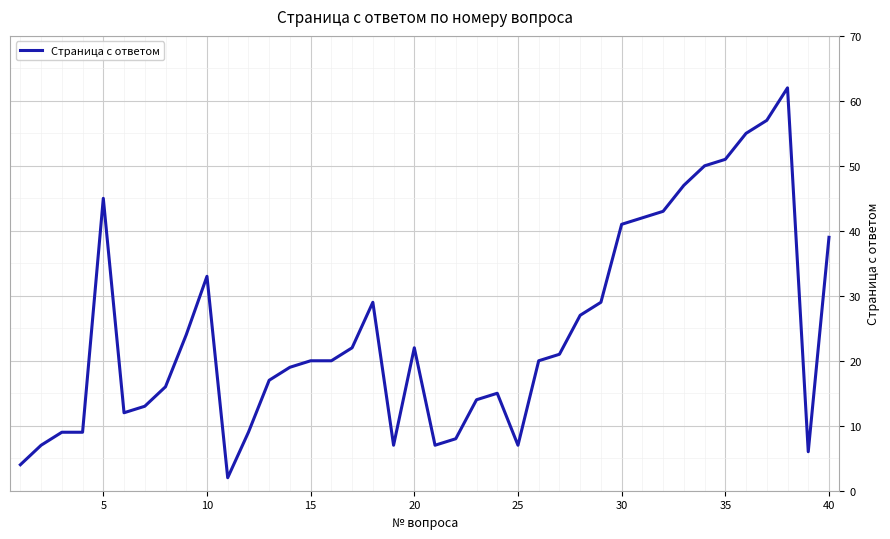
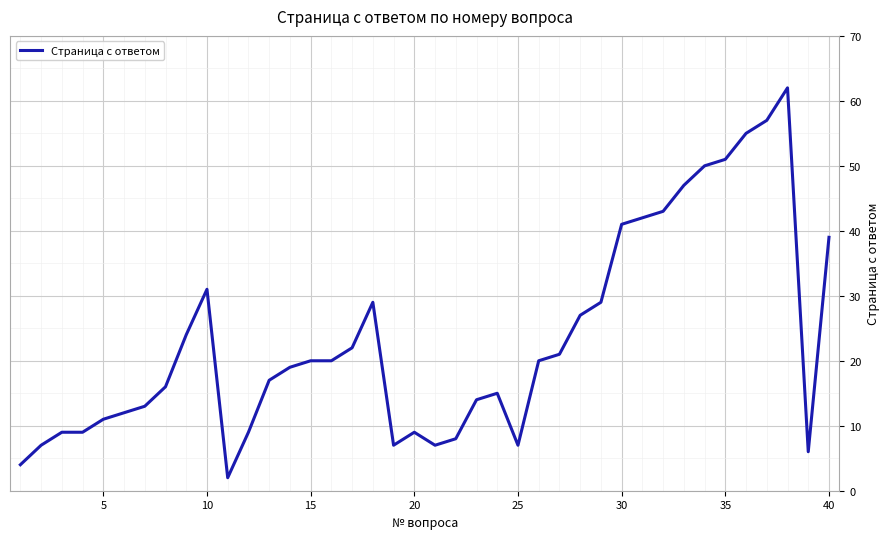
5: 45 -> 11
10: 33 -> 31
20: 22 -> 9
